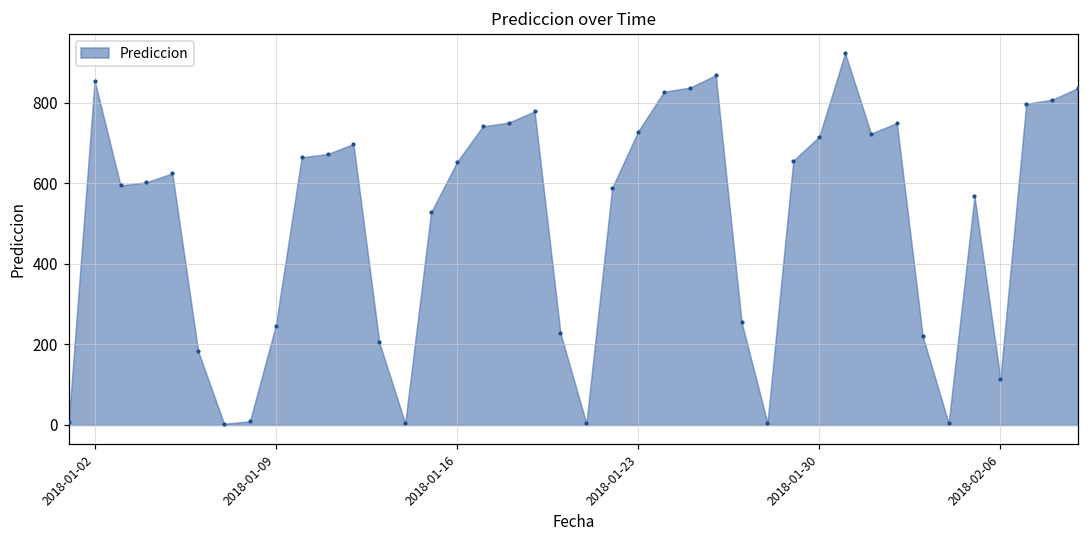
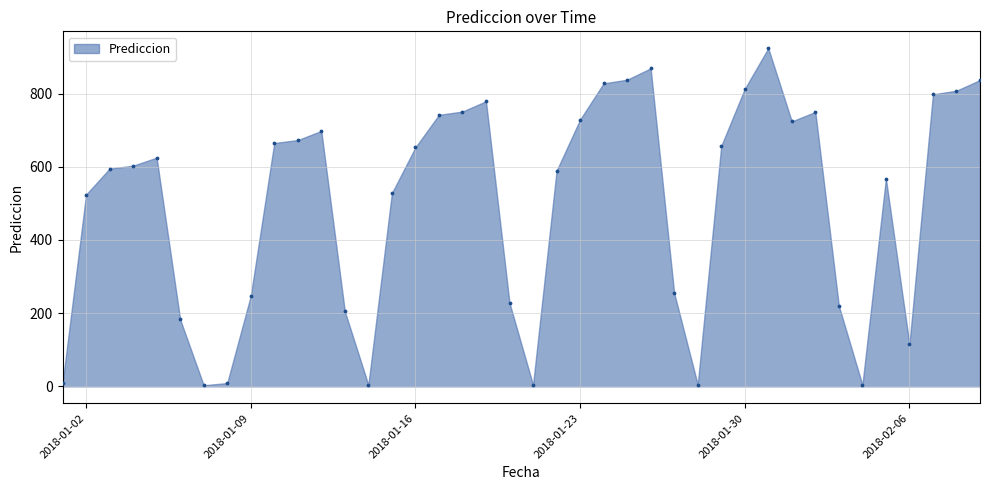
2018-01-02: 860 -> 520
2018-01-30: 720 -> 810
